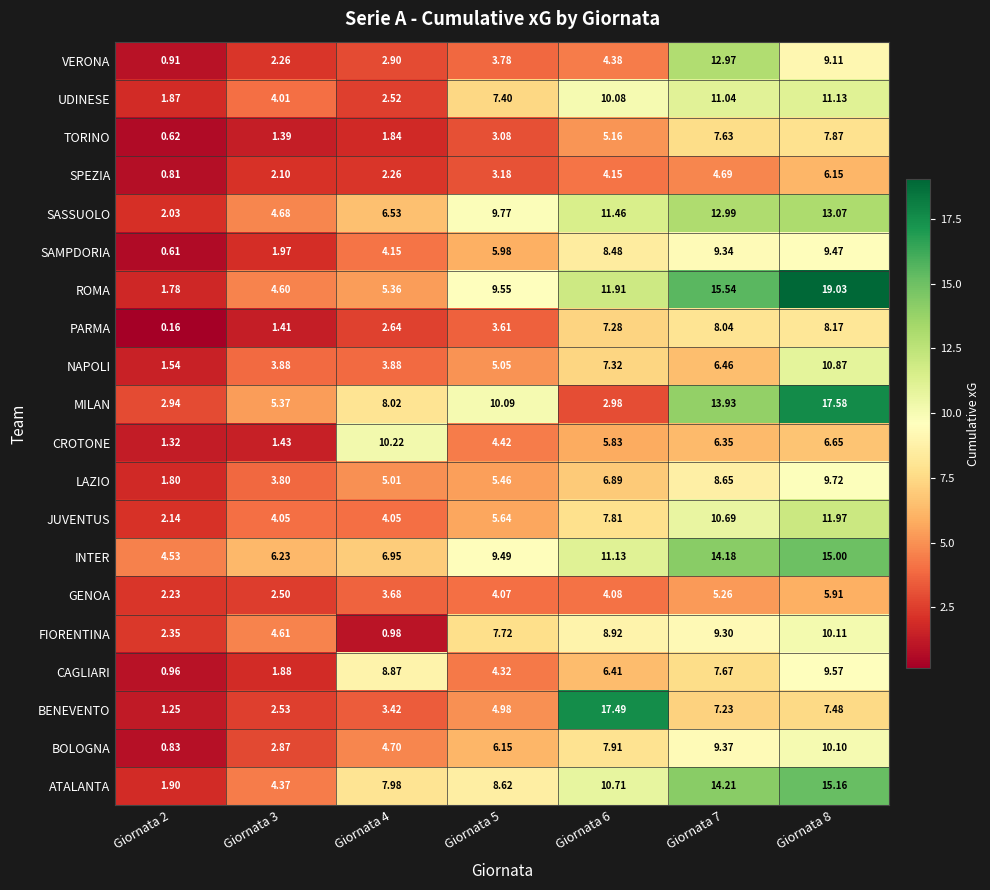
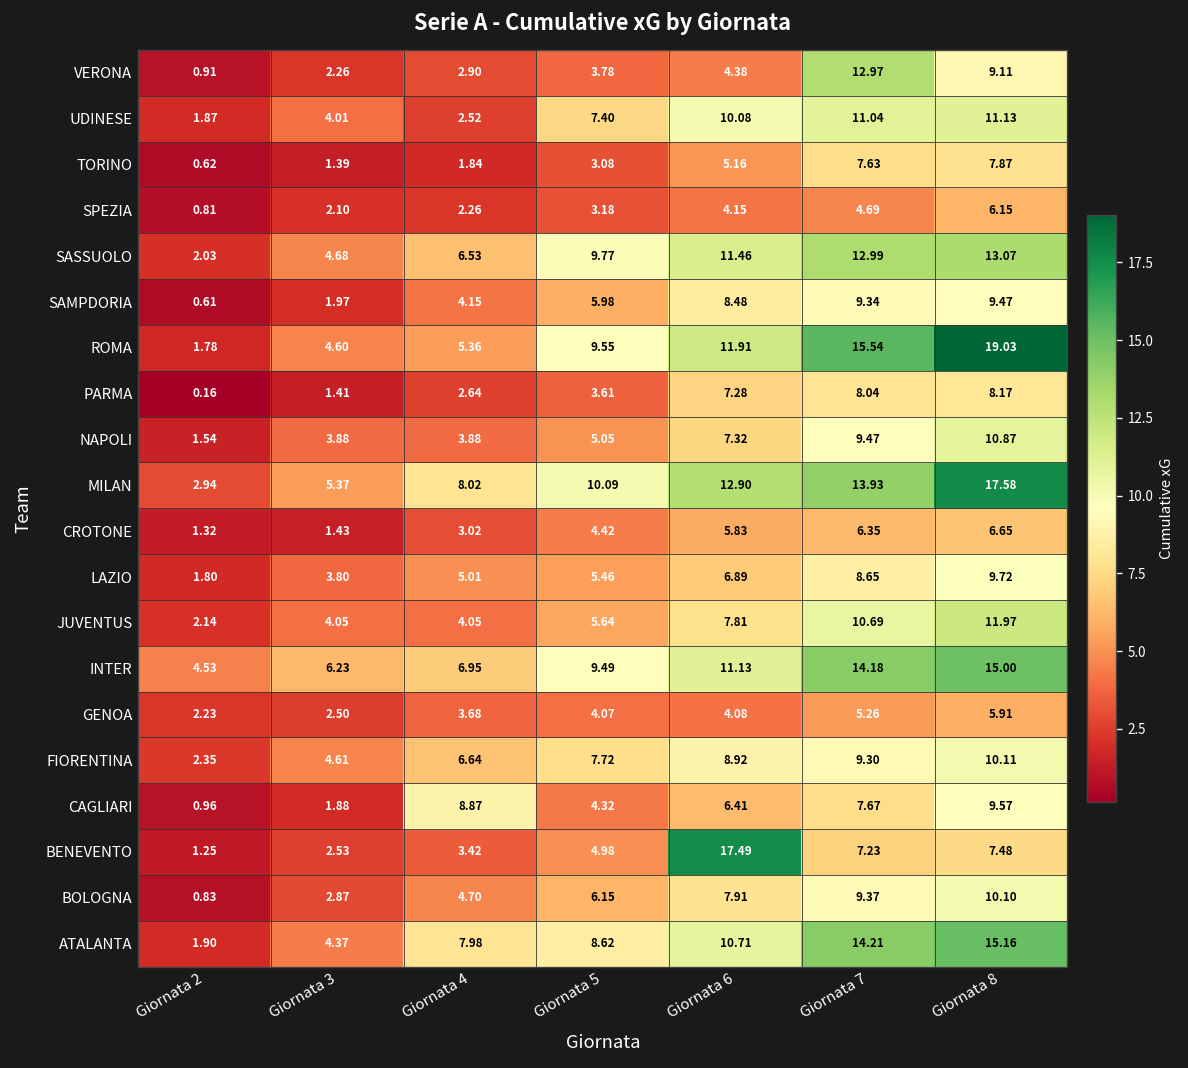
NAPOLI, Giornata 7: 6.46 -> 9.47
MILAN, Giornata 6: 2.98 -> 12.90
CROTONE, Giornata 4: 10.22 -> 3.02
FIORENTINA, Giornata 4: 0.98 -> 6.64
